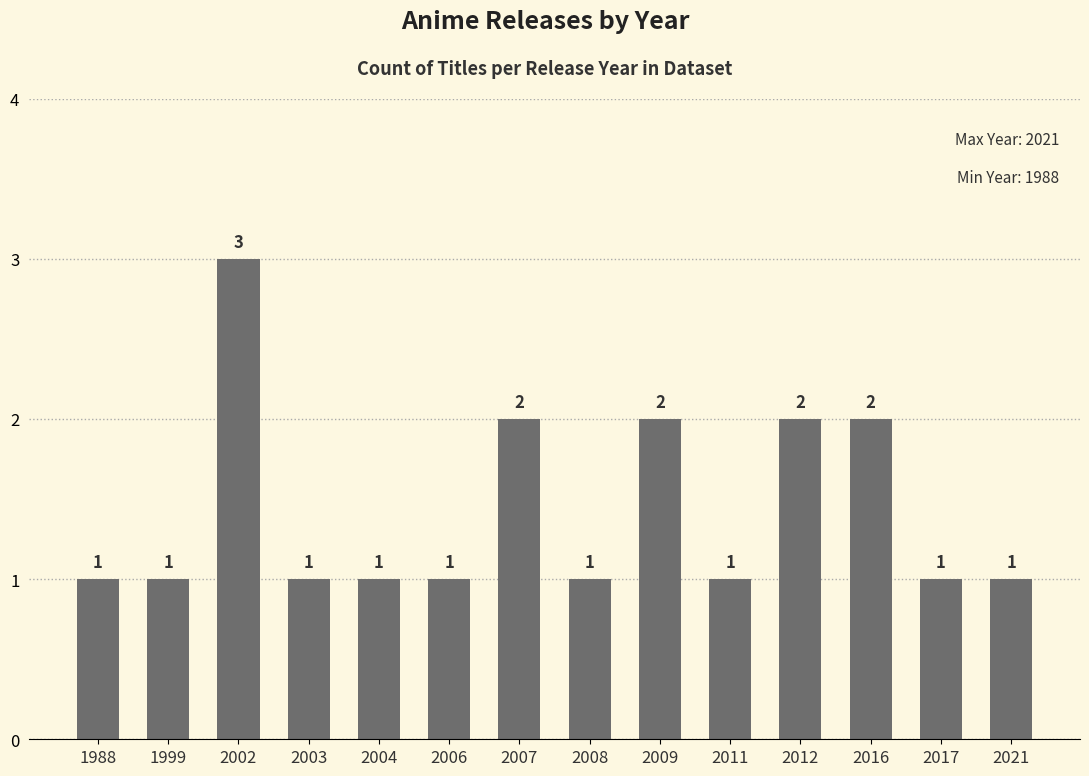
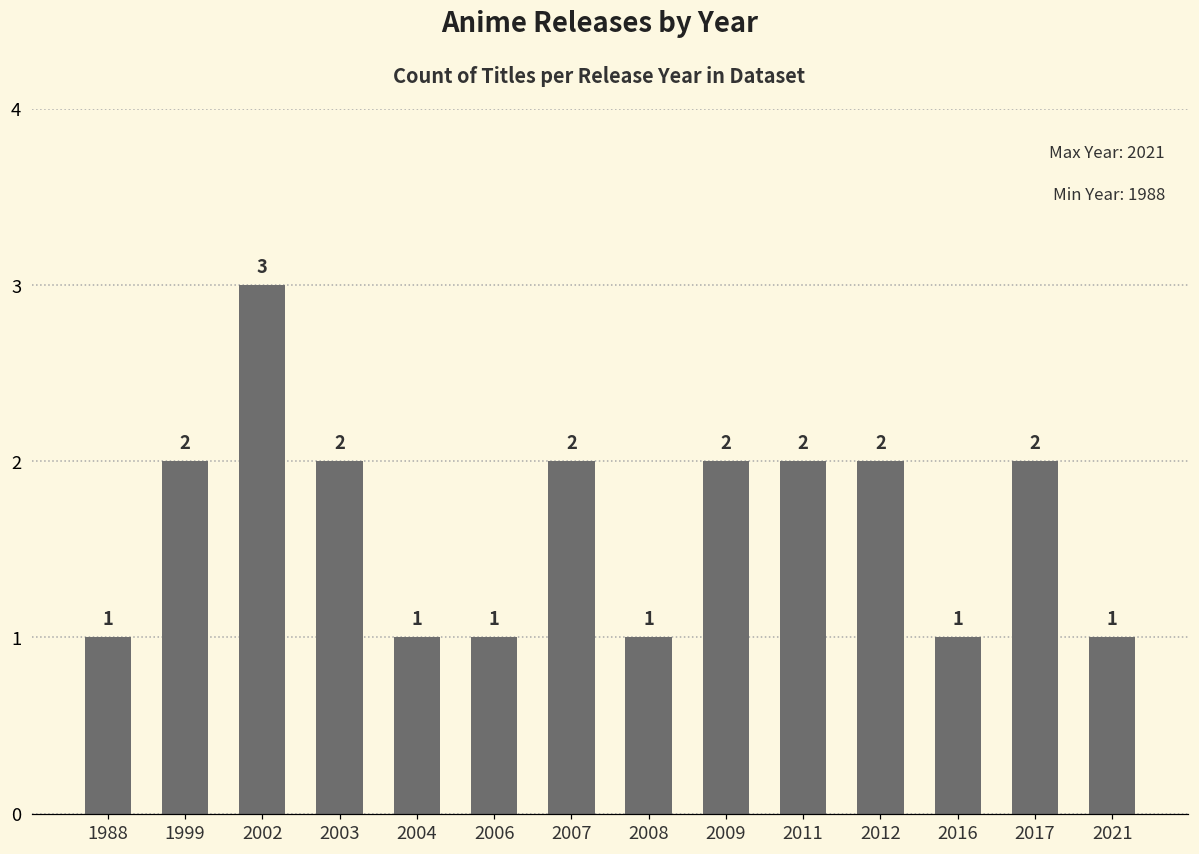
1999: 1 -> 2
2003: 1 -> 2
2011: 1 -> 2
2016: 2 -> 1
2017: 1 -> 2
